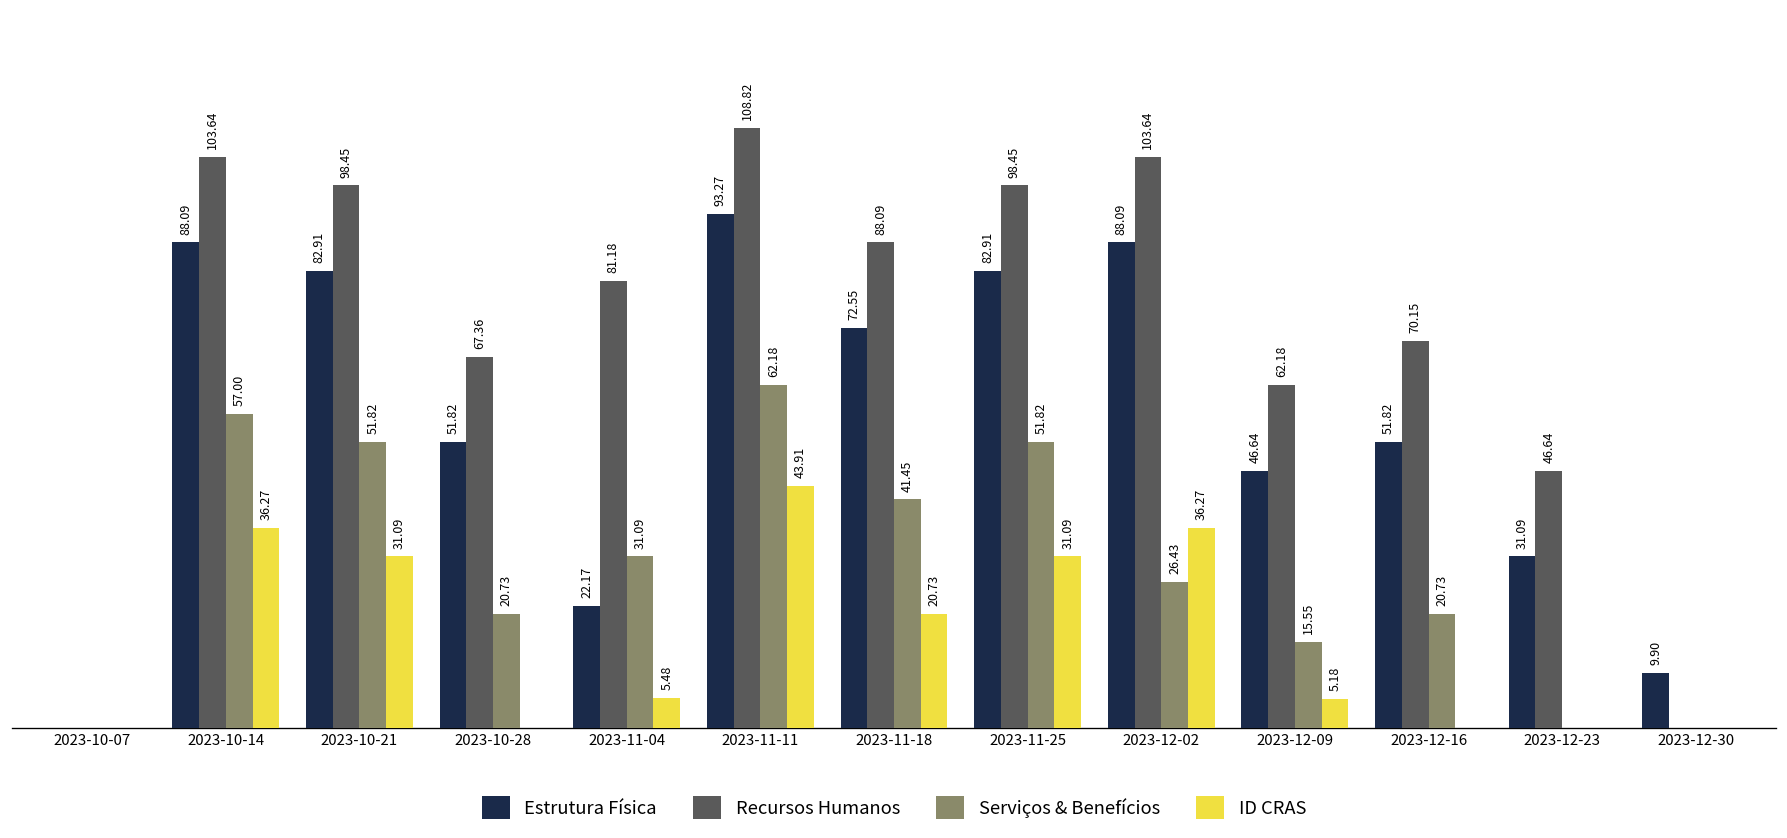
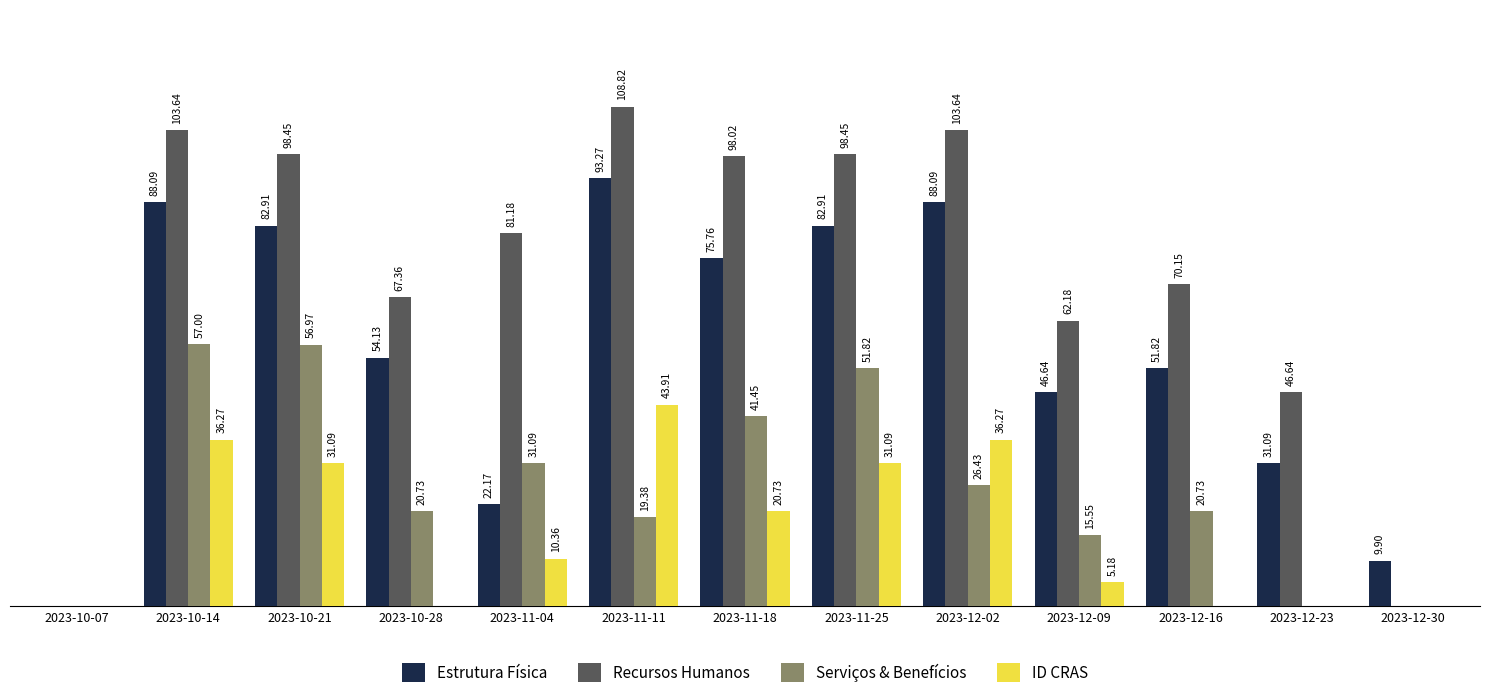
Serviços & Benefícios, 2023-10-21: 51.82 -> 56.97
Estrutura Física, 2023-10-28: 51.82 -> 54.13
ID CRAS, 2023-11-04: 5.48 -> 10.36
Serviços & Benefícios, 2023-11-11: 62.18 -> 19.38
Estrutura Física, 2023-11-18: 72.55 -> 75.76
Recursos Humanos, 2023-11-18: 88.09 -> 98.02
